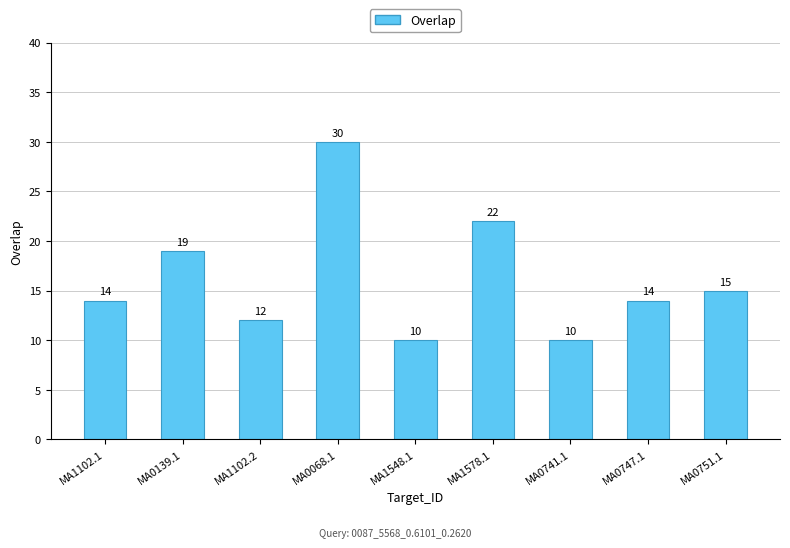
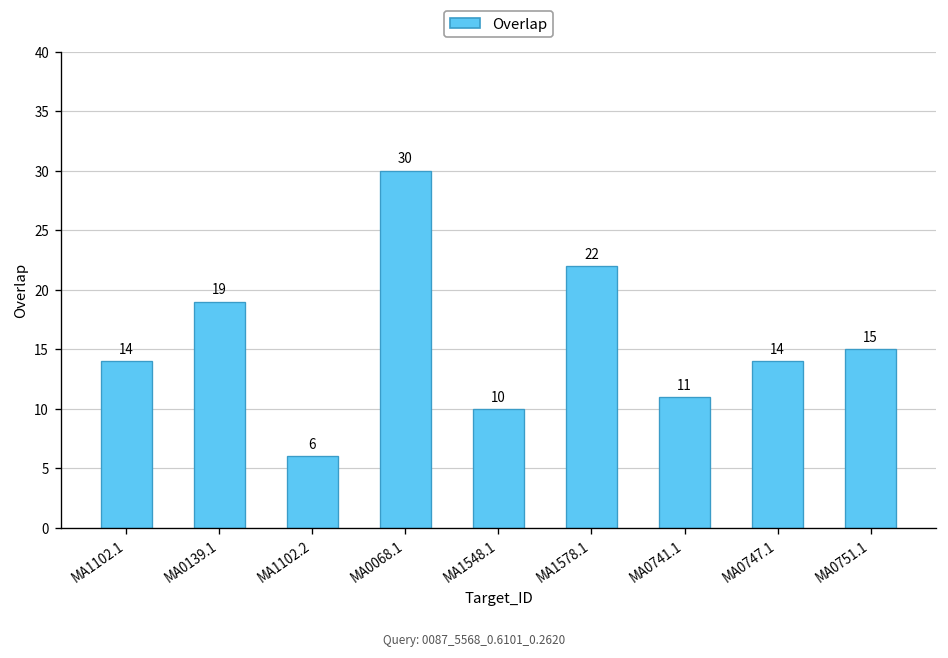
MA1102.2: 12 -> 6
MA0741.1: 10 -> 11
